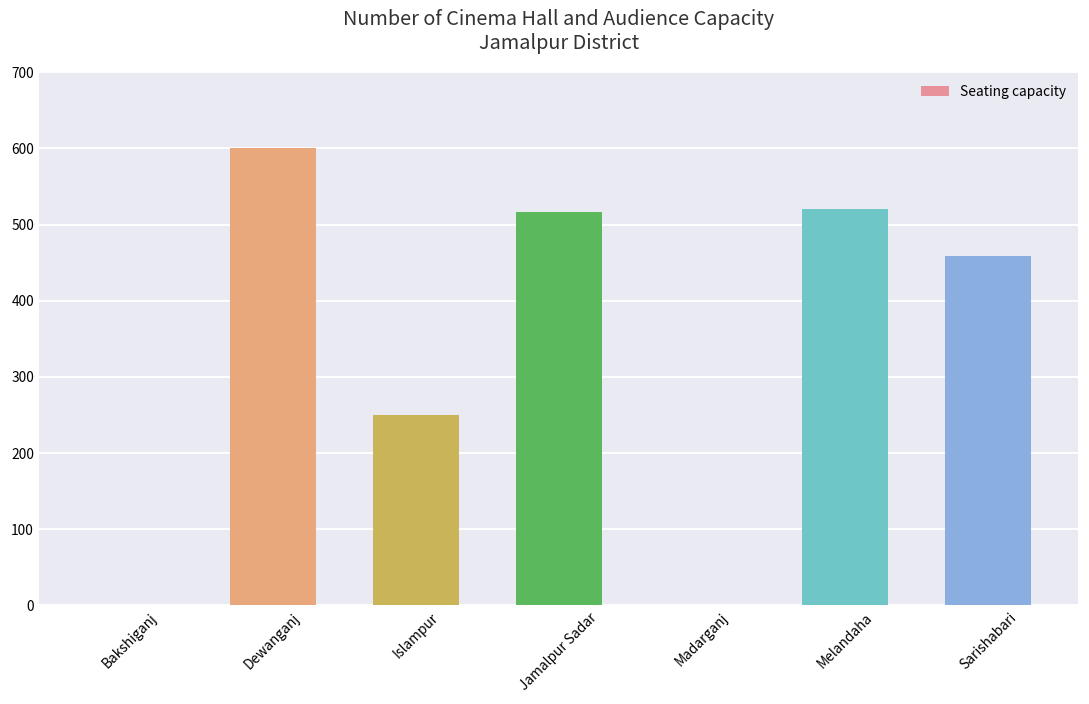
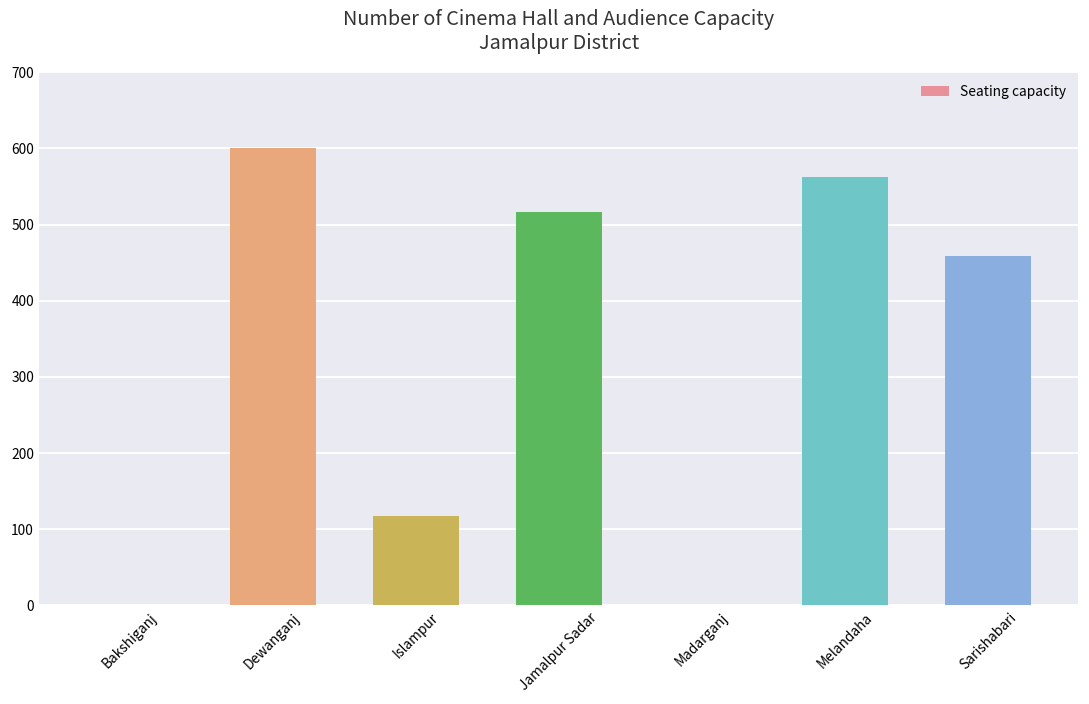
Islampur: 250 -> 120
Melandaha: 520 -> 560
